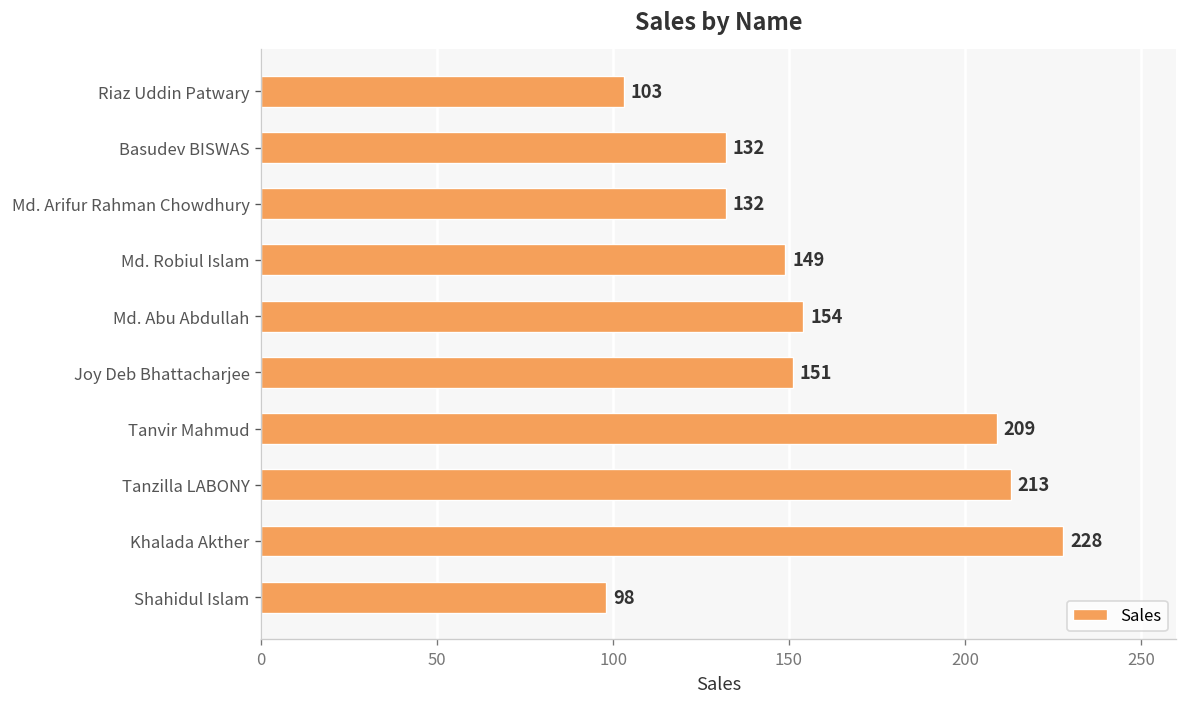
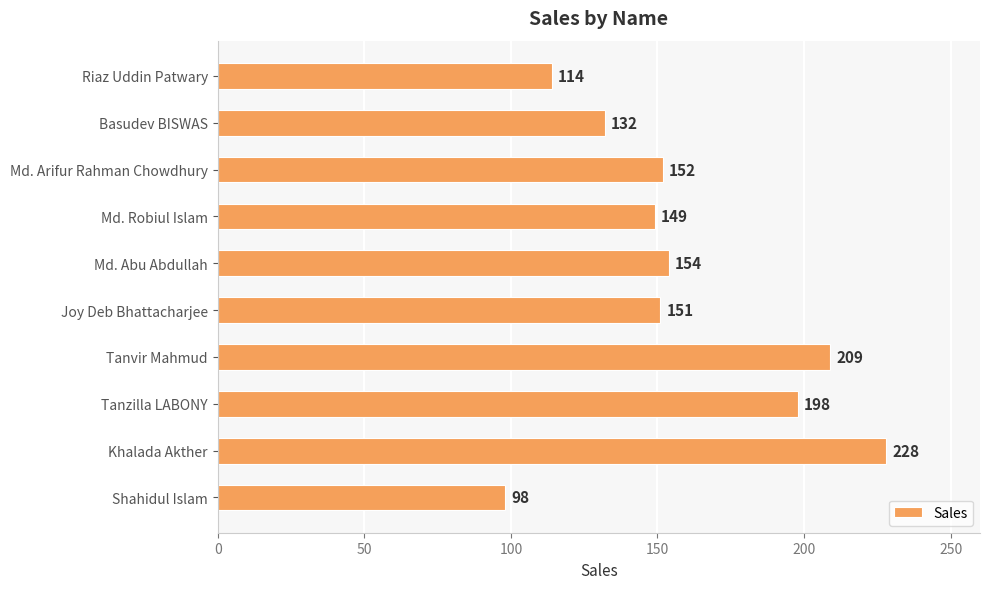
Riaz Uddin Patwary: 103 -> 114
Md. Arifur Rahman Chowdhury: 132 -> 152
Tanzilla LABONY: 213 -> 198
